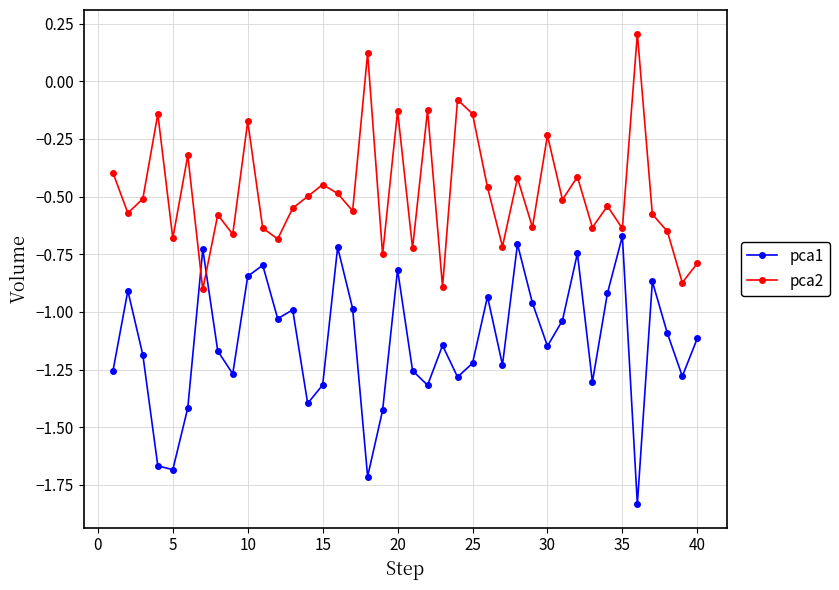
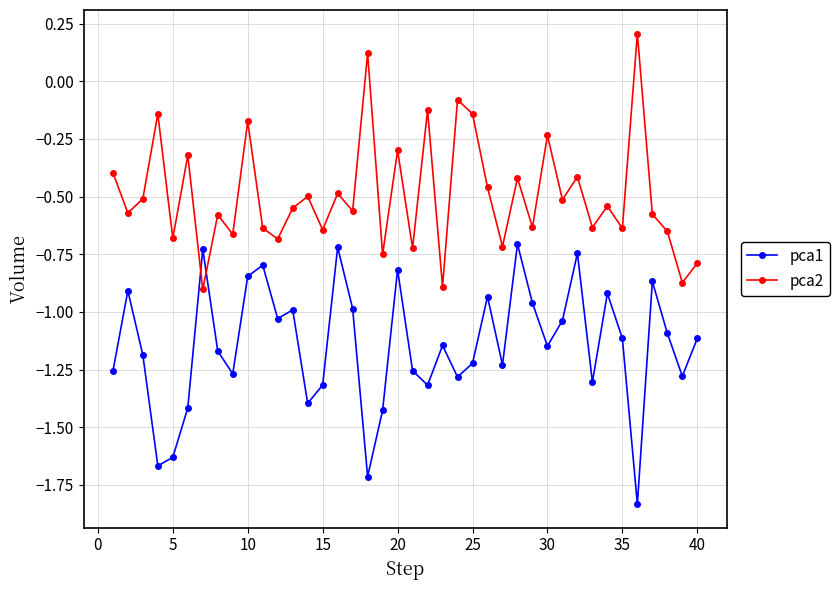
pca1, 5: -1.68 -> -1.63
pca2, 15: -0.45 -> -0.64
pca2, 20: -0.13 -> -0.30
pca1, 35: -0.67 -> -1.11
